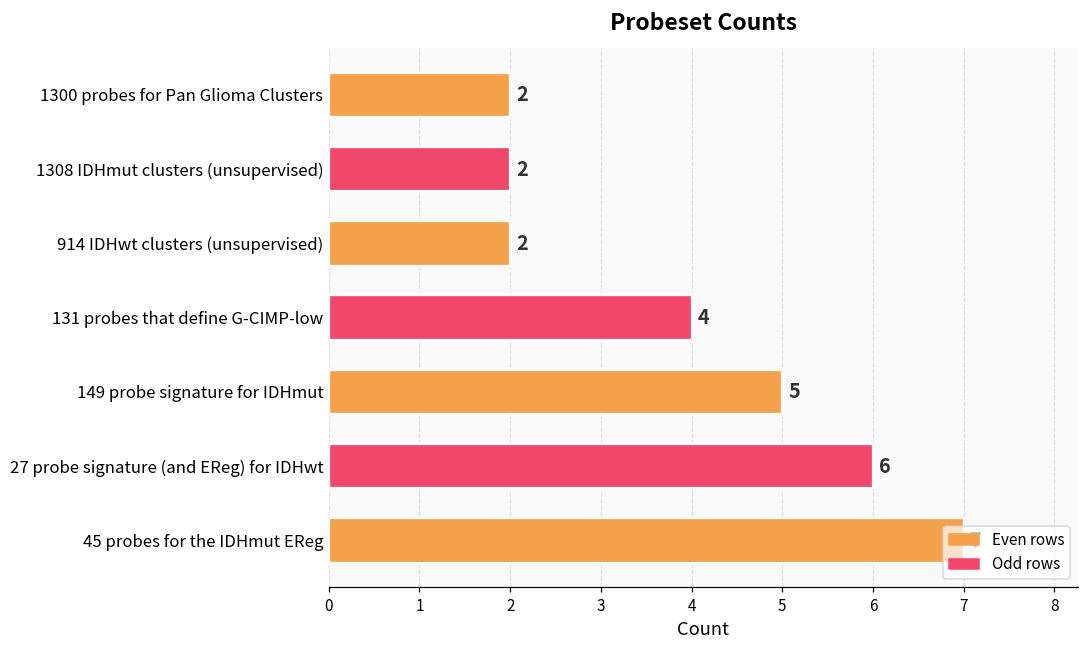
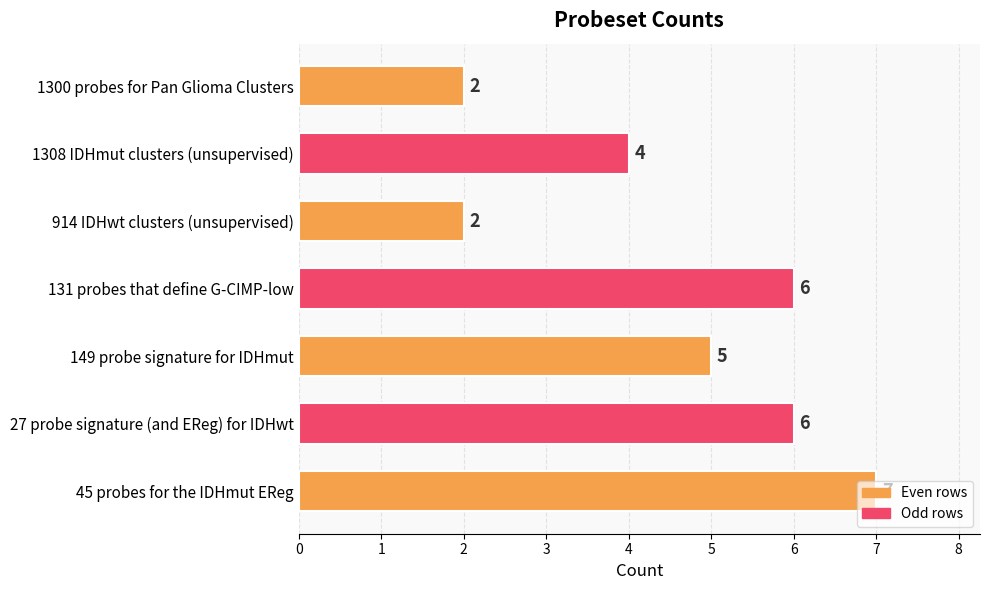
1308 IDHmut clusters (unsupervised): 2 -> 4
131 probes that define G-CIMP-low: 4 -> 6
